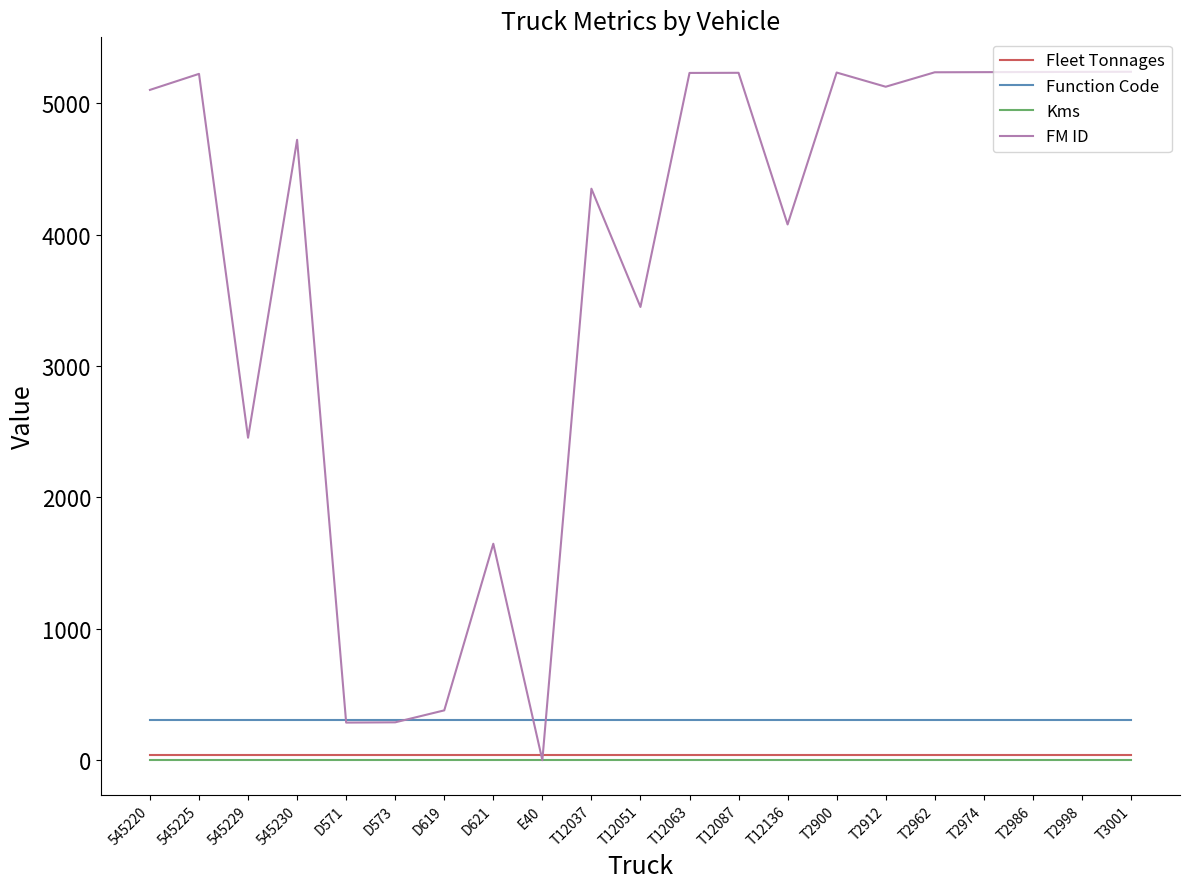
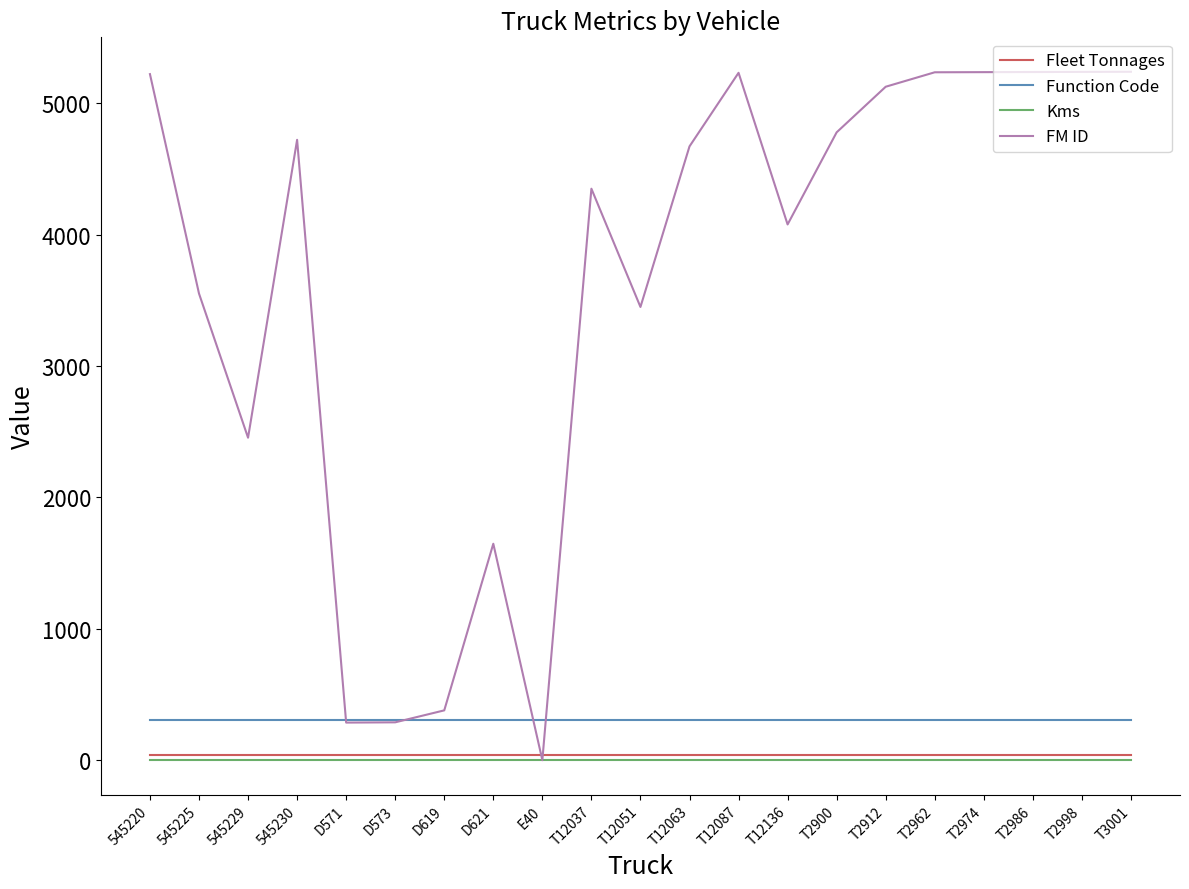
FM ID, 545220: 5100 -> 5220
FM ID, 545225: 5220 -> 3550
FM ID, T12063: 5230 -> 4670
FM ID, T2900: 5230 -> 4780
